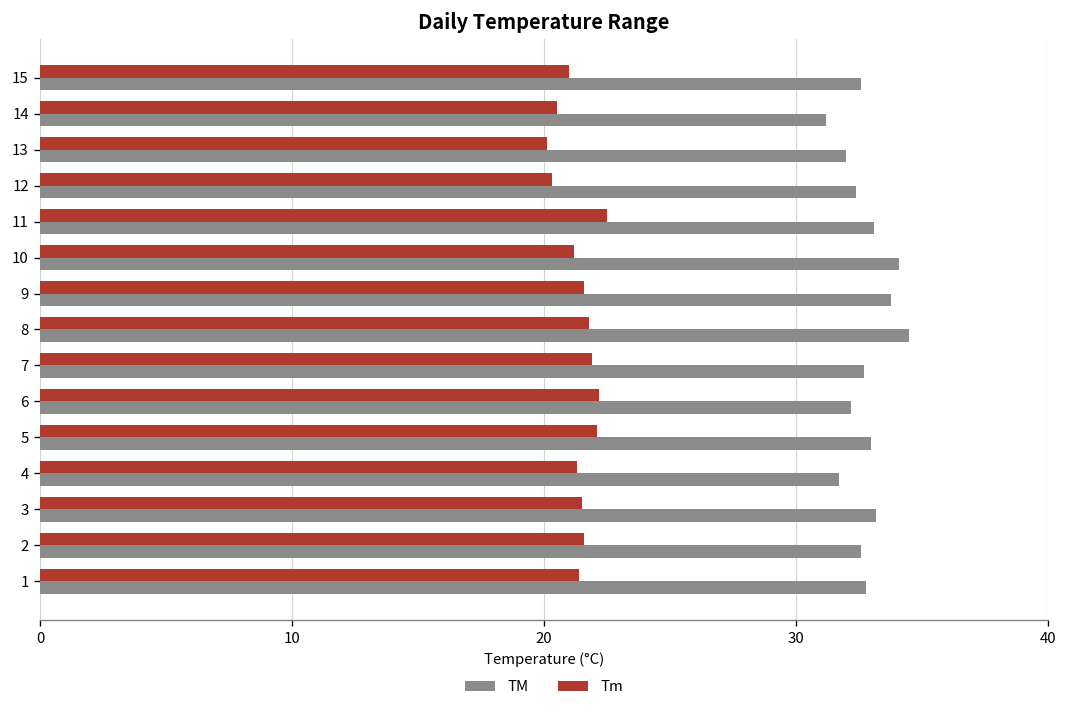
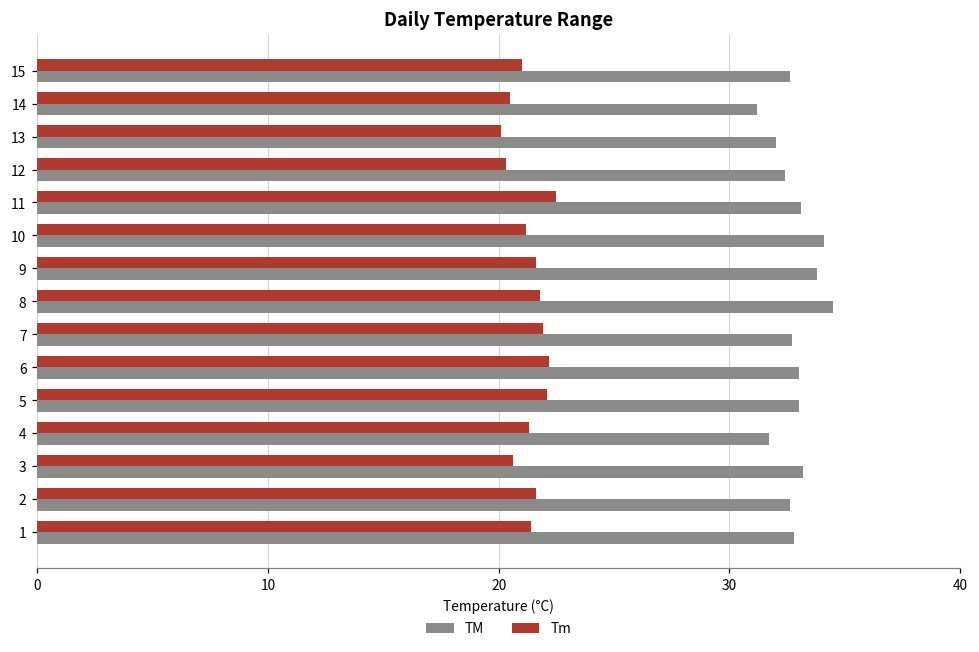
TM, 6: 32.2 -> 33.0
Tm, 3: 21.5 -> 20.6
